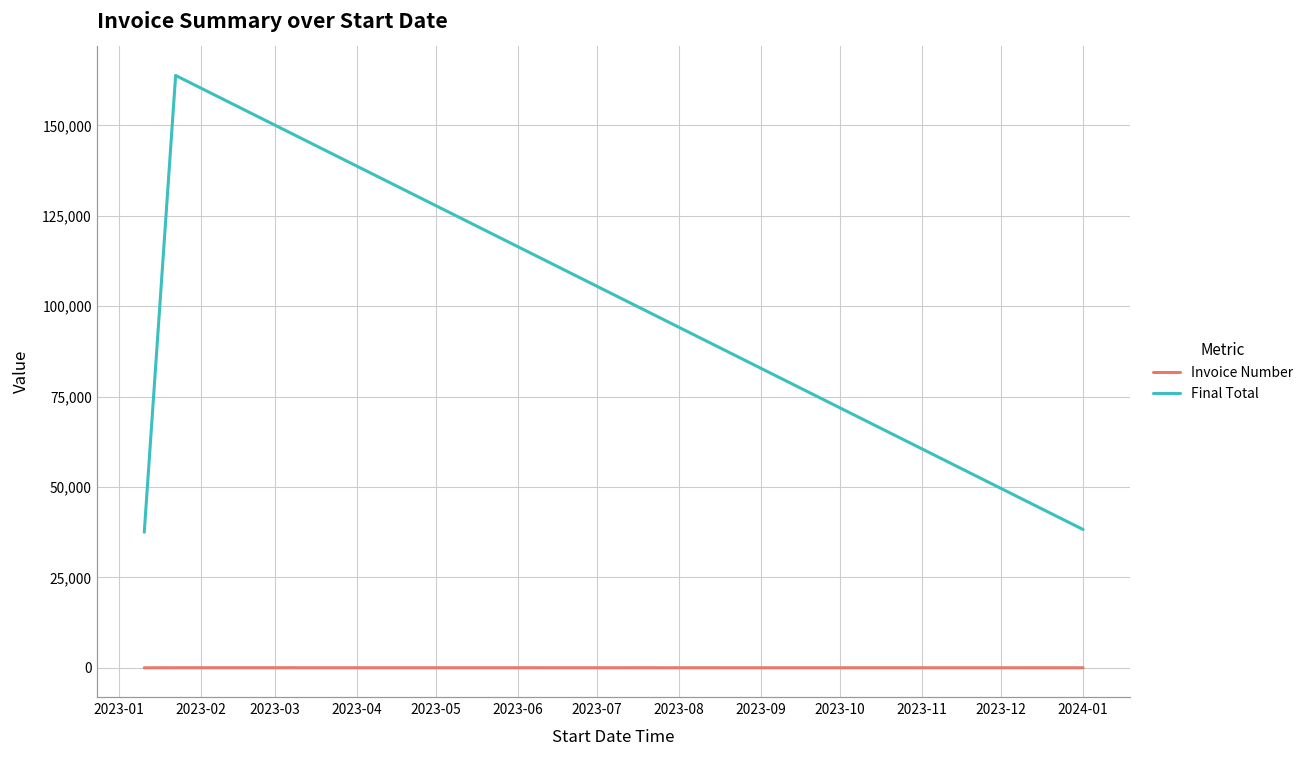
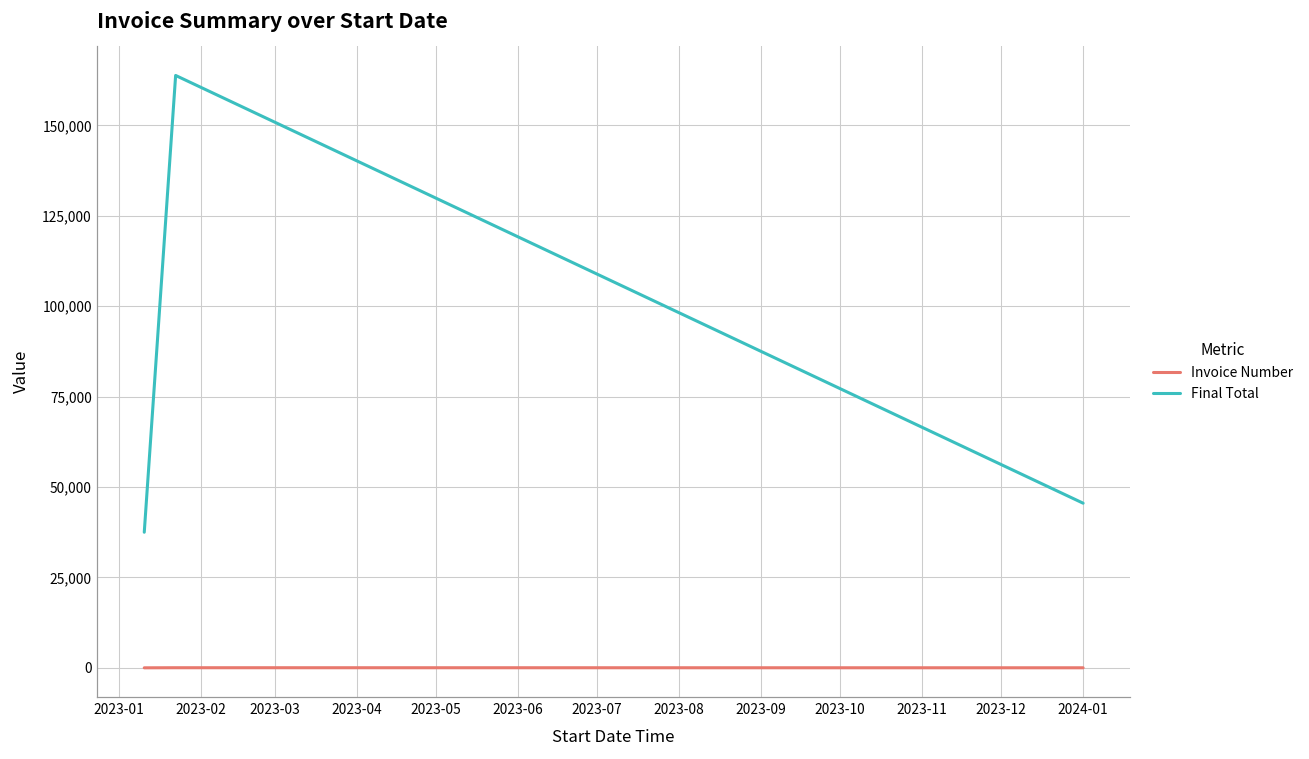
Final Total, 2024-01: 38,000 -> 46,000
